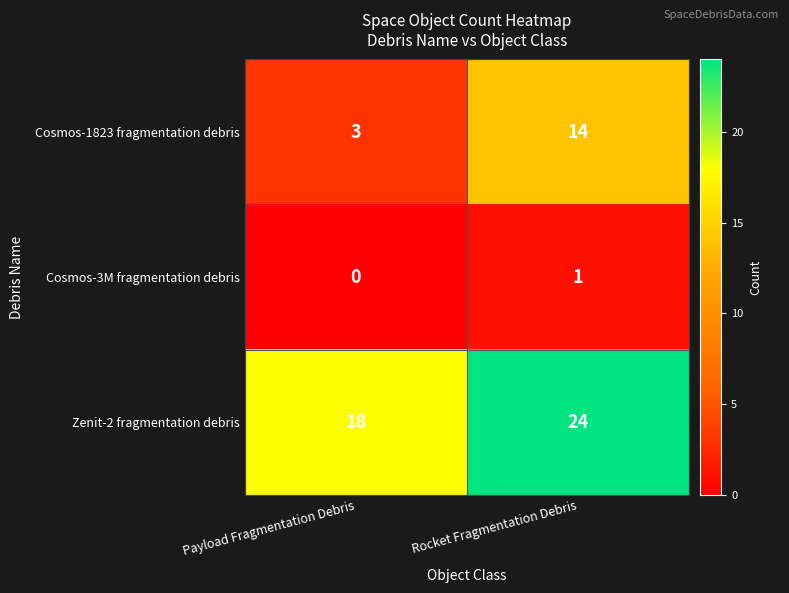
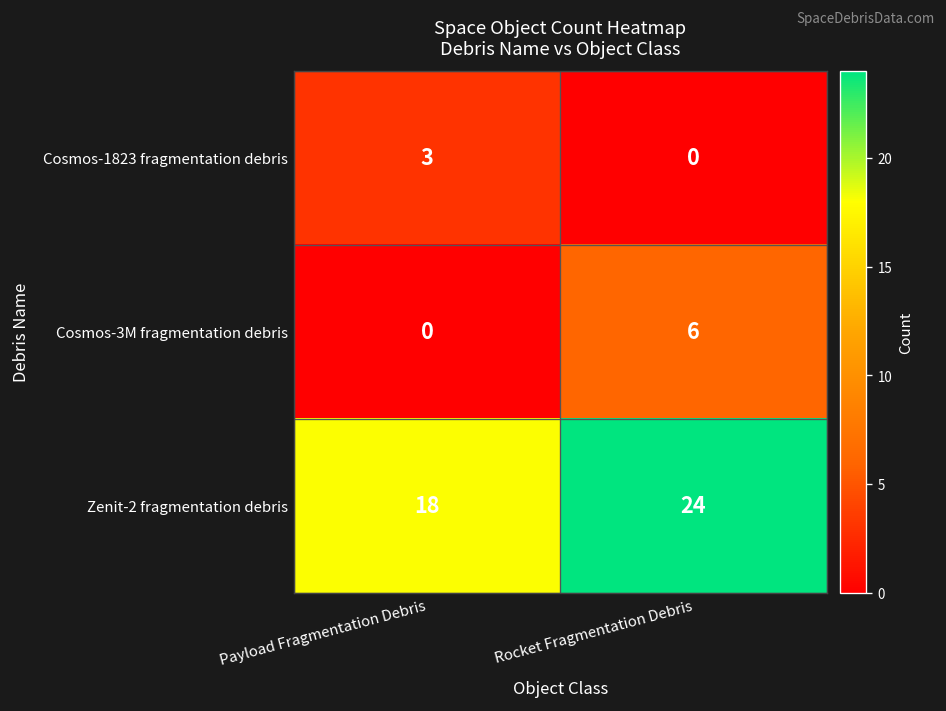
Cosmos-1823 fragmentation debris, Rocket Fragmentation Debris: 14 -> 0
Cosmos-3M fragmentation debris, Rocket Fragmentation Debris: 1 -> 6
